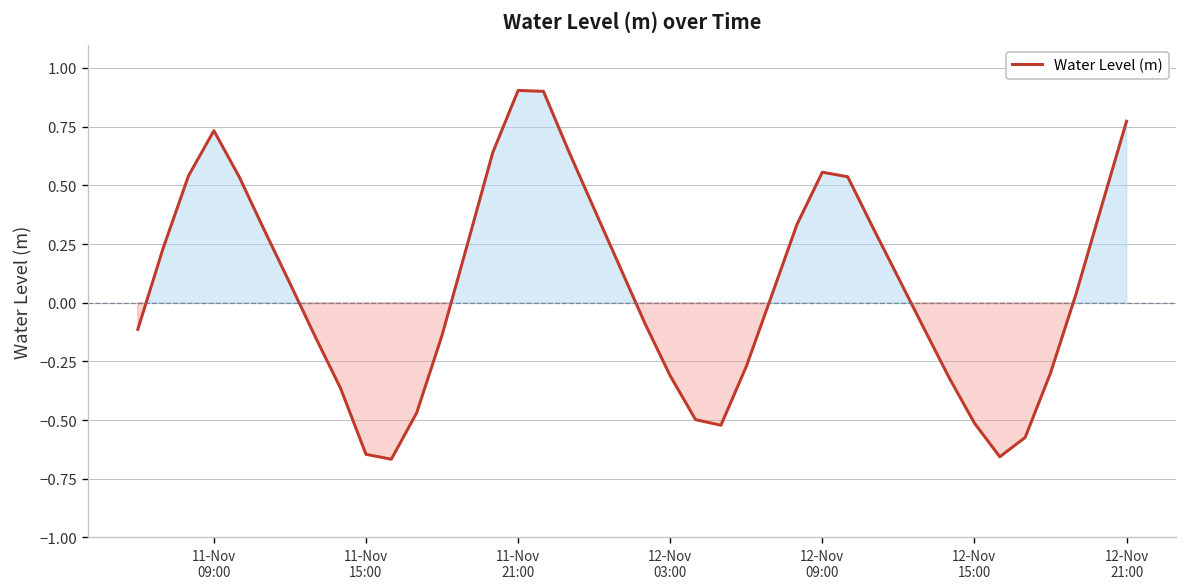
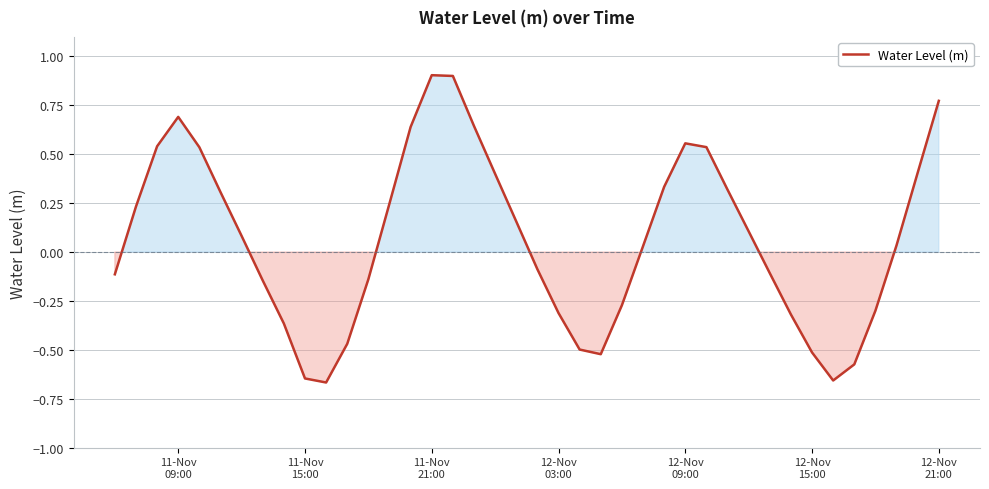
11-Nov 09:00: 0.73 -> 0.69
